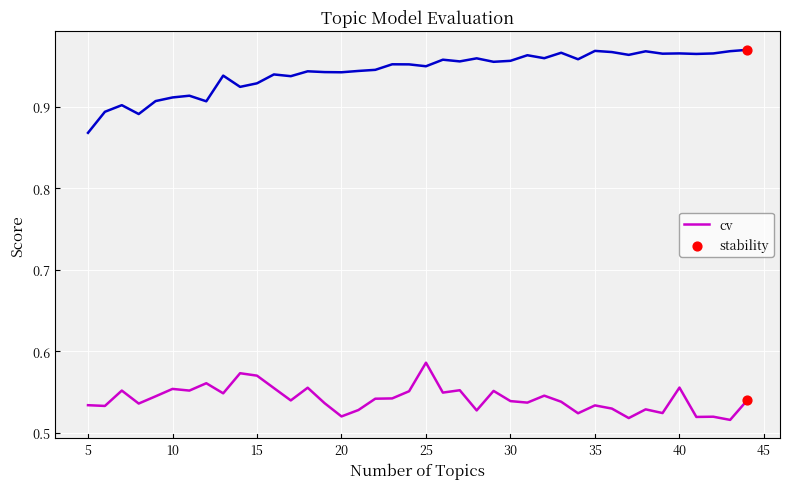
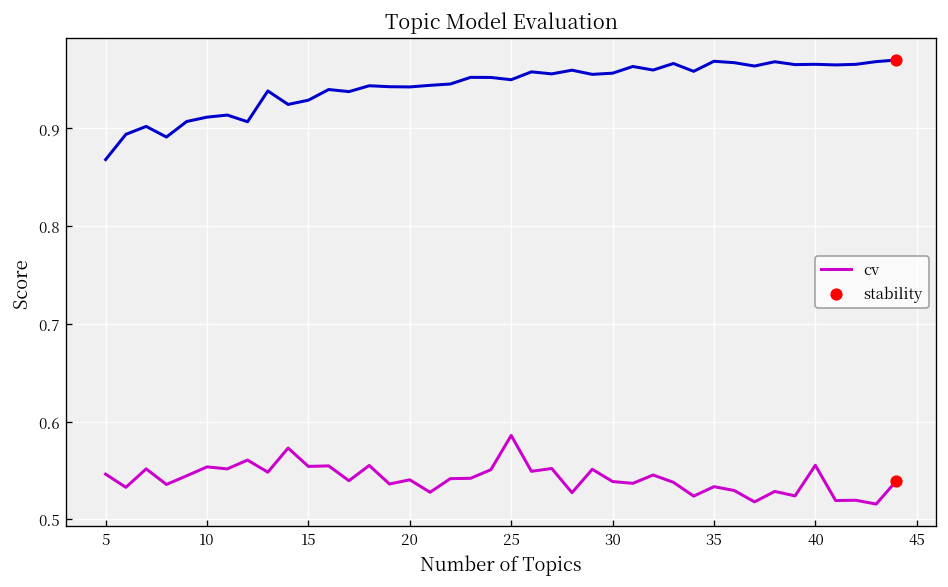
cv, 5: 0.53 -> 0.55
cv, 15: 0.57 -> 0.55
cv, 20: 0.52 -> 0.54
